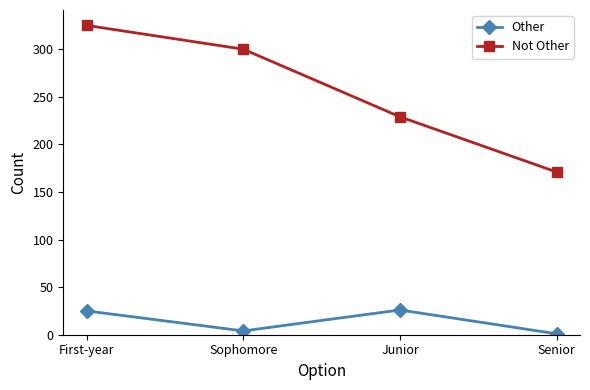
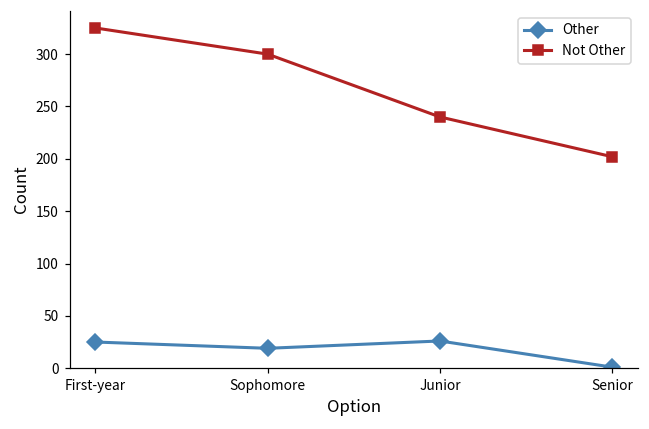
Other, Sophomore: 0 -> 20
Not Other, Junior: 230 -> 240
Not Other, Senior: 170 -> 200
